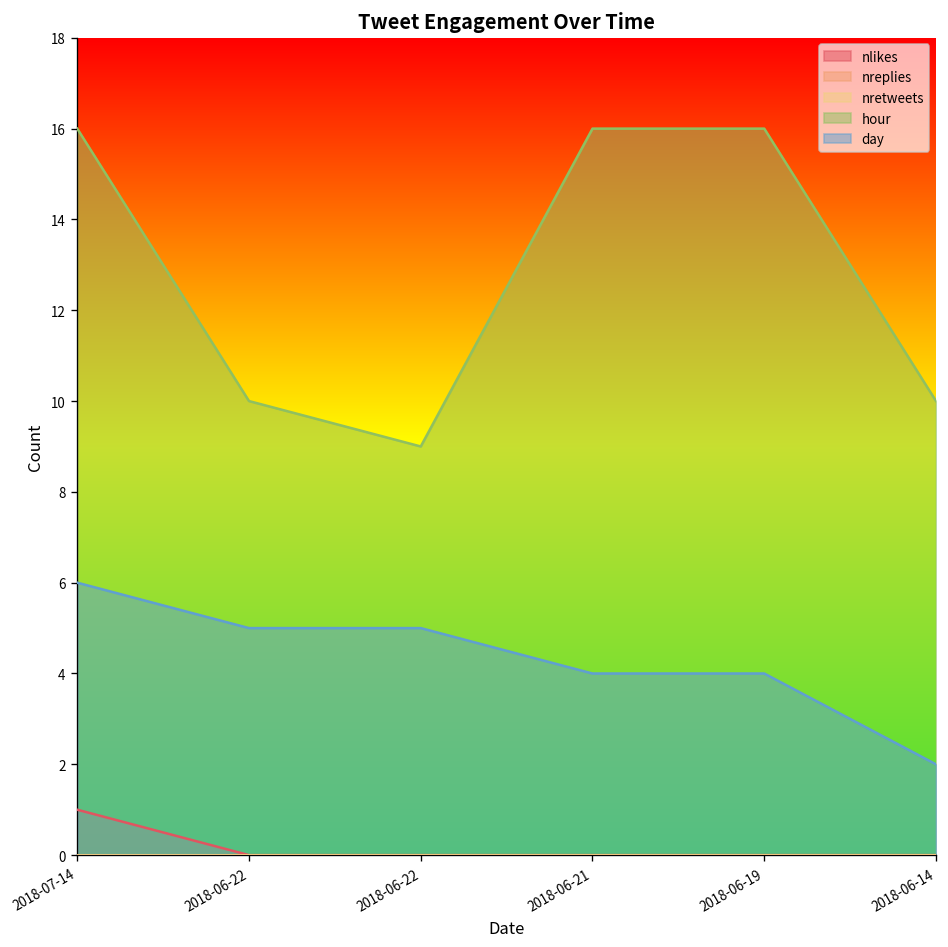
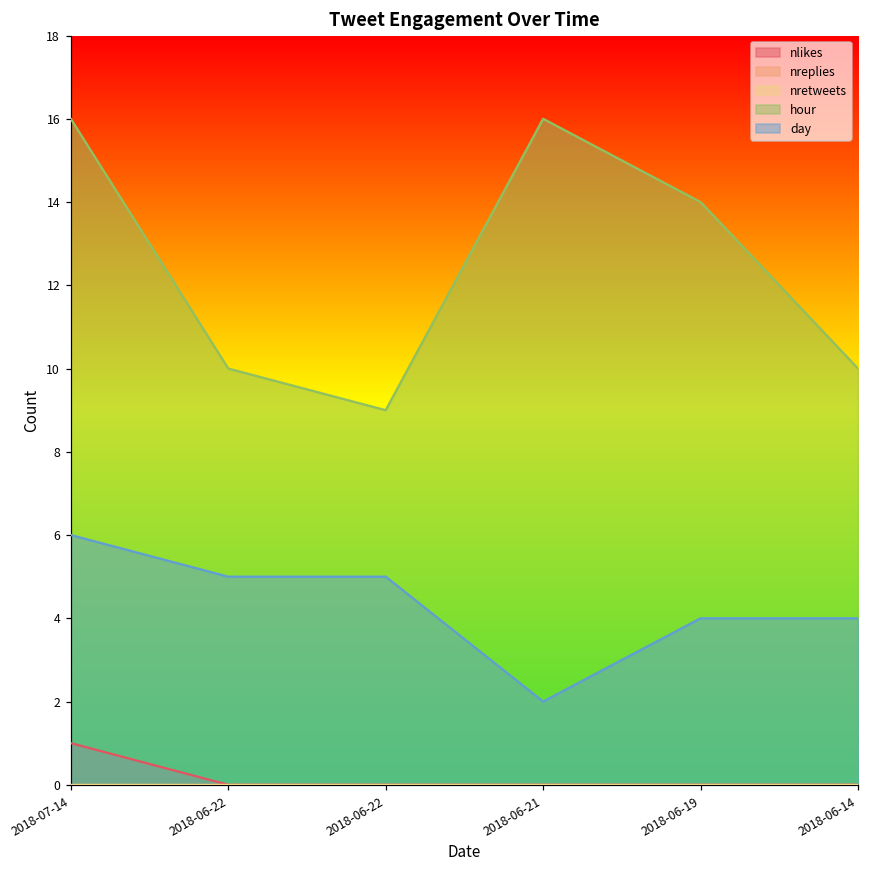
day, 2018-06-21: 4 -> 2
hour, 2018-06-19: 16 -> 14
day, 2018-06-14: 2 -> 4
